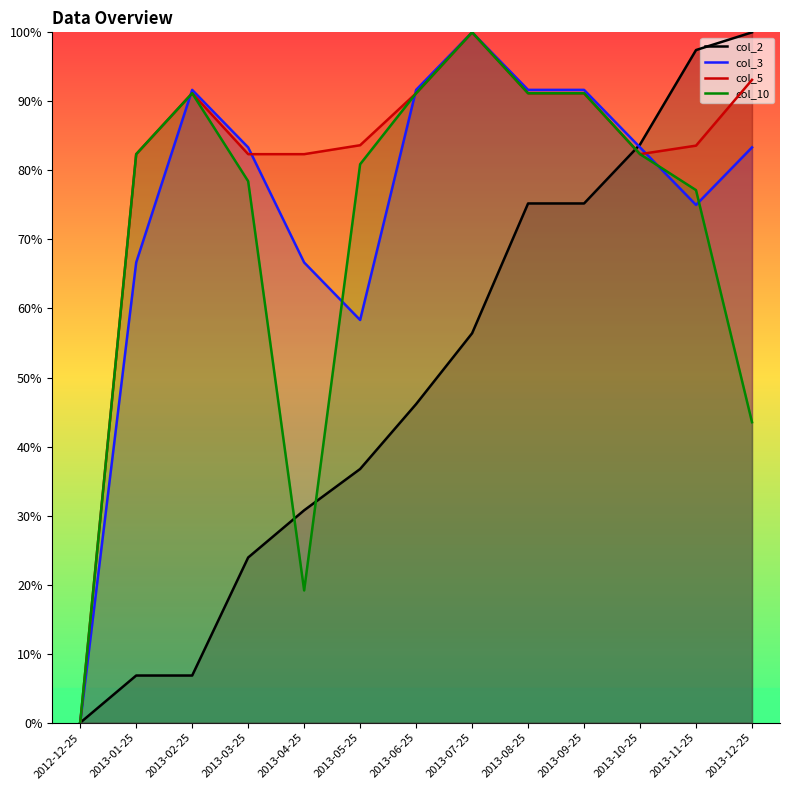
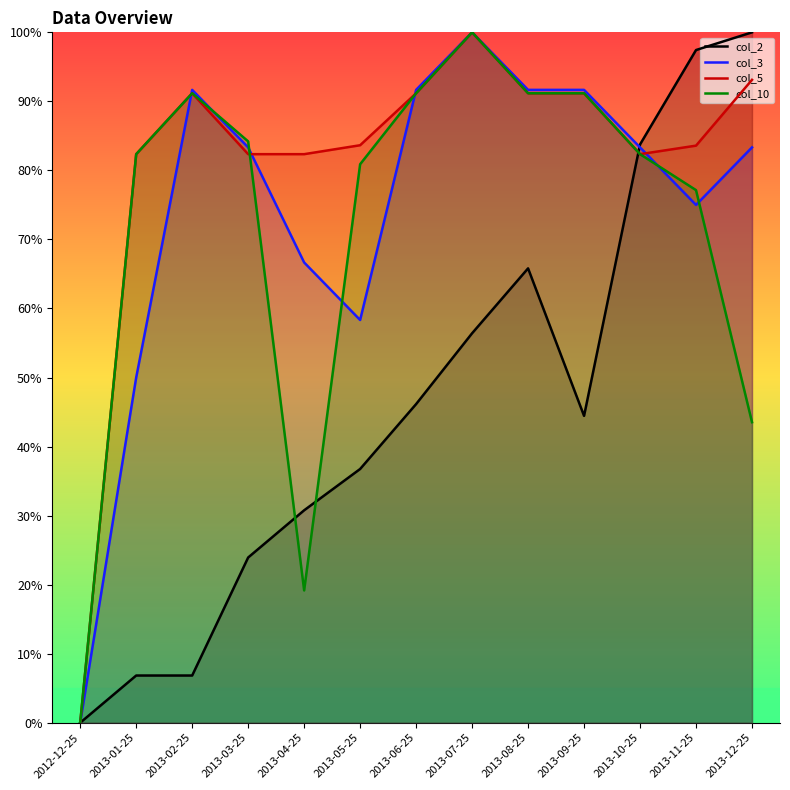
col_3, 2013-01-25: 67% -> 50%
col_10, 2013-03-25: 78% -> 84%
col_2, 2013-08-25: 75% -> 66%
col_2, 2013-09-25: 75% -> 44%
